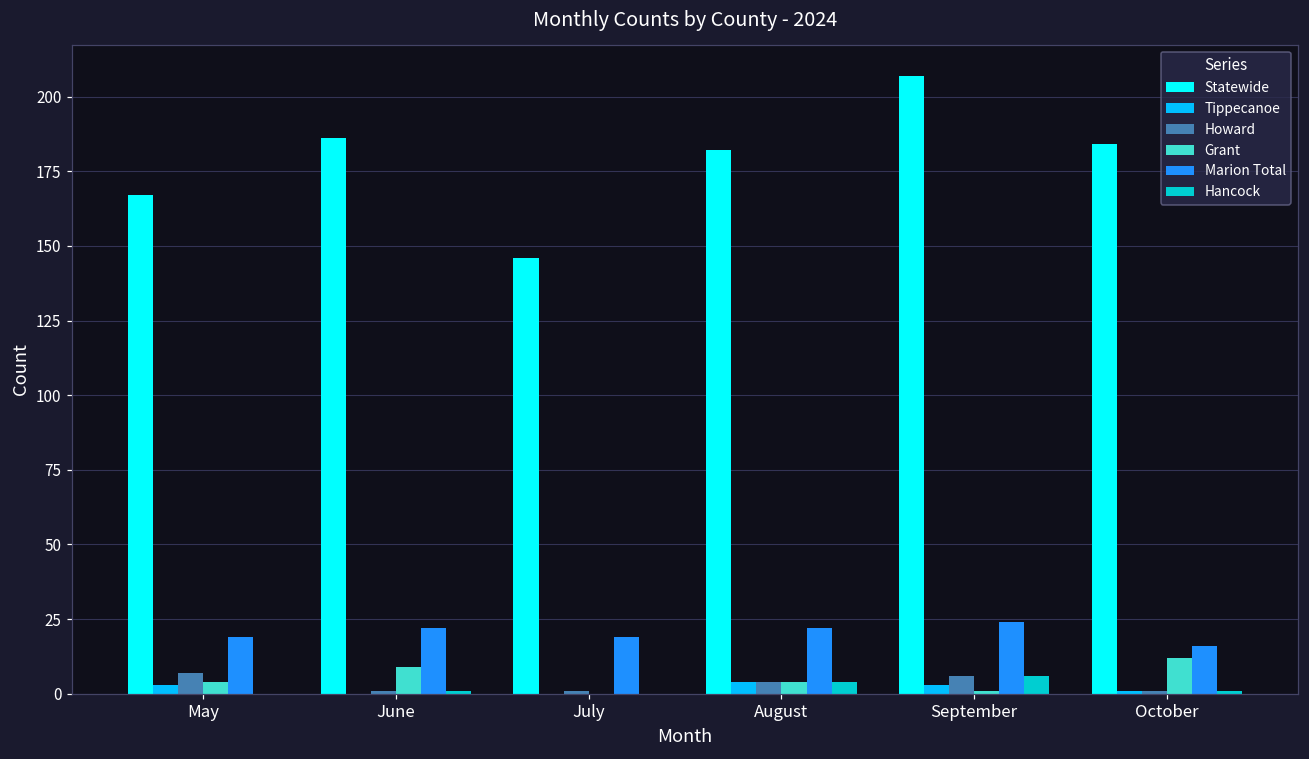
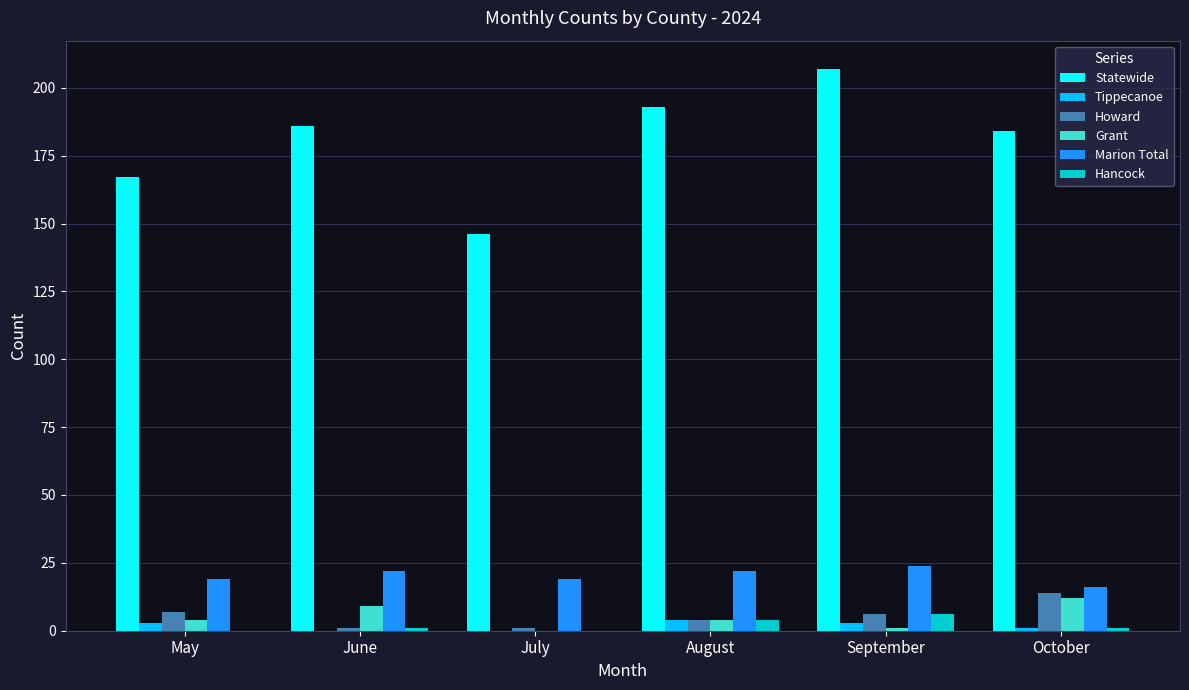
Statewide, August: 182 -> 193
Howard, October: 1 -> 14
